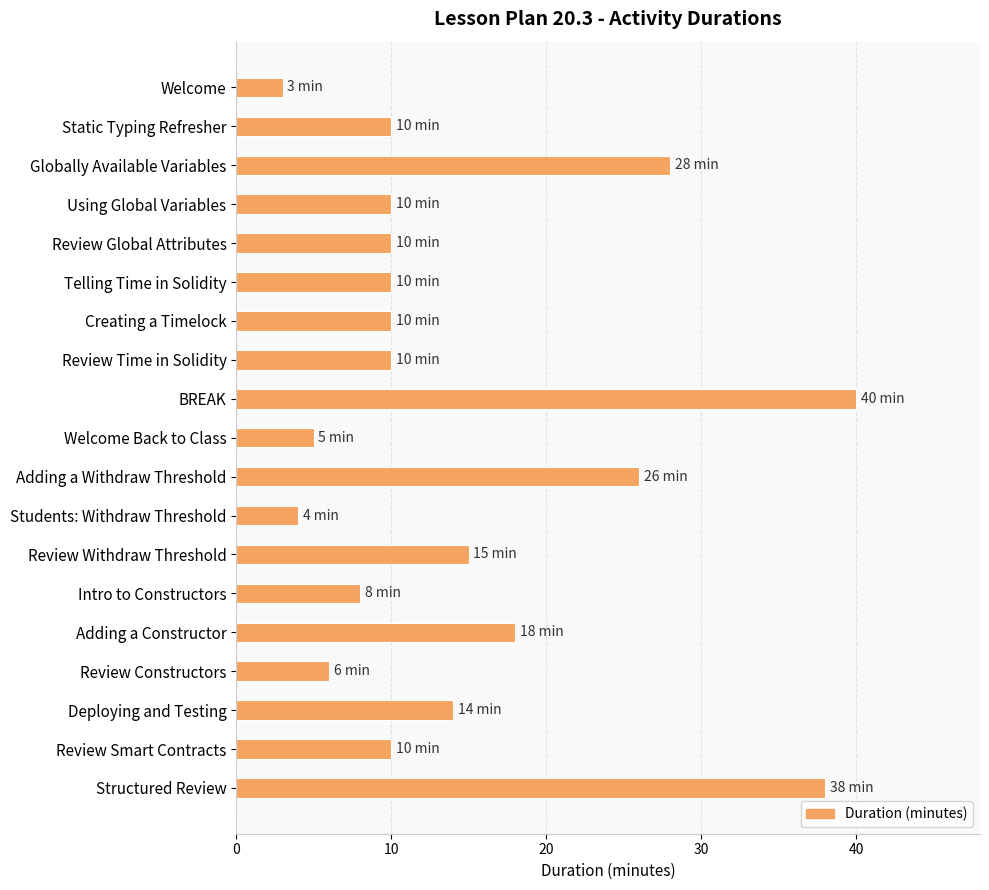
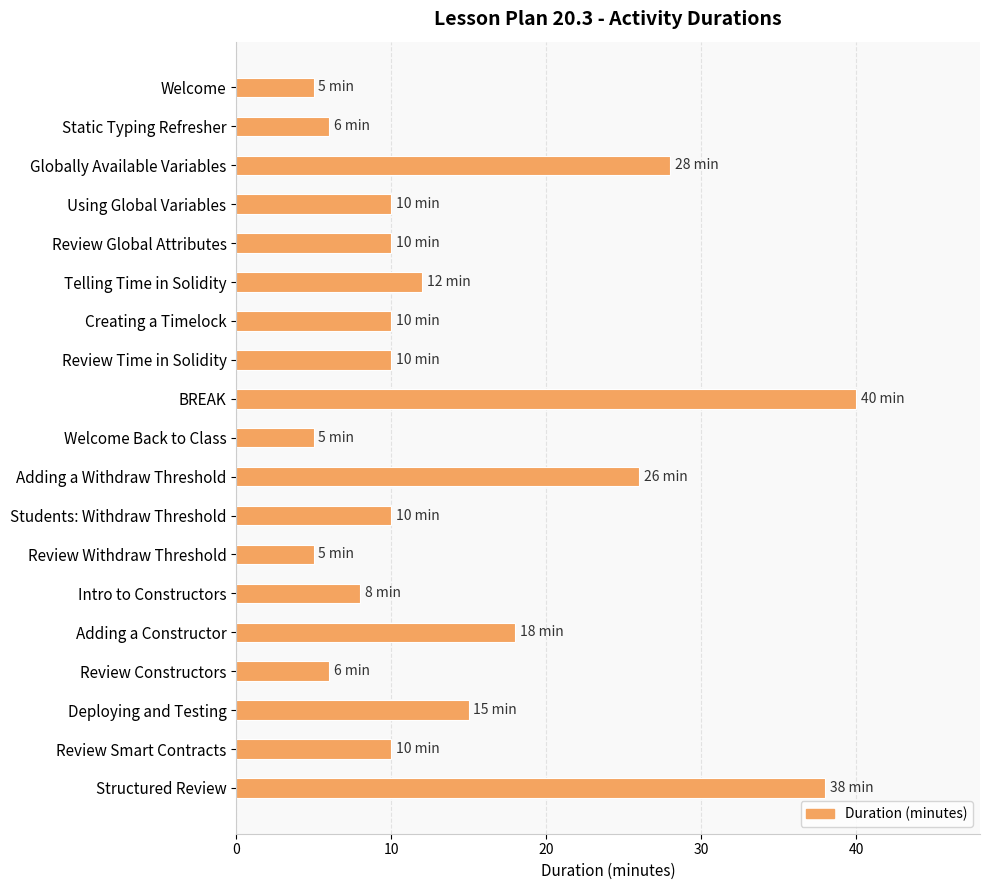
Welcome: 3 -> 5
Static Typing Refresher: 10 -> 6
Telling Time in Solidity: 10 -> 12
Students: Withdraw Threshold: 4 -> 10
Review Withdraw Threshold: 15 -> 5
Deploying and Testing: 14 -> 15
